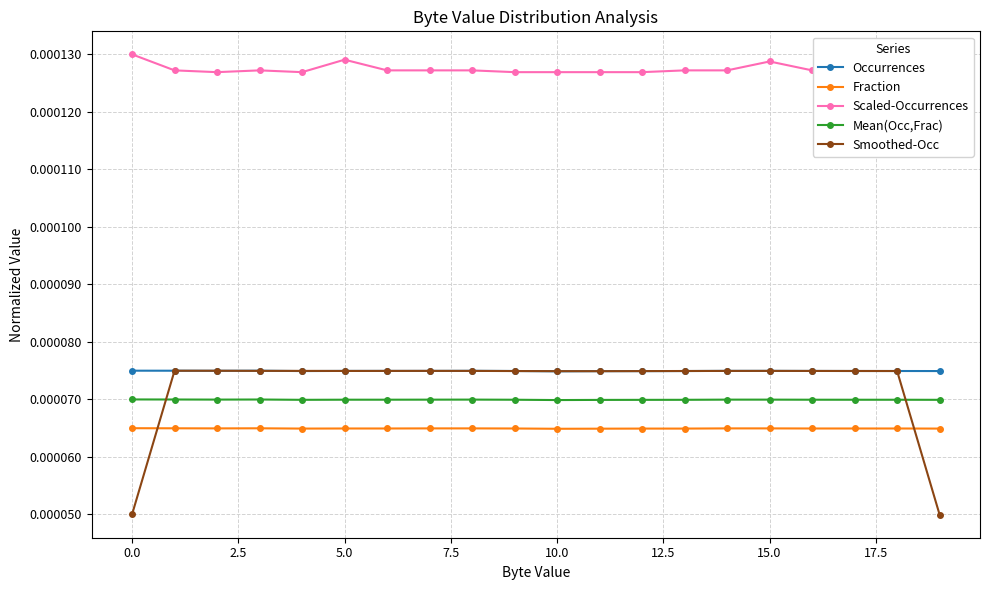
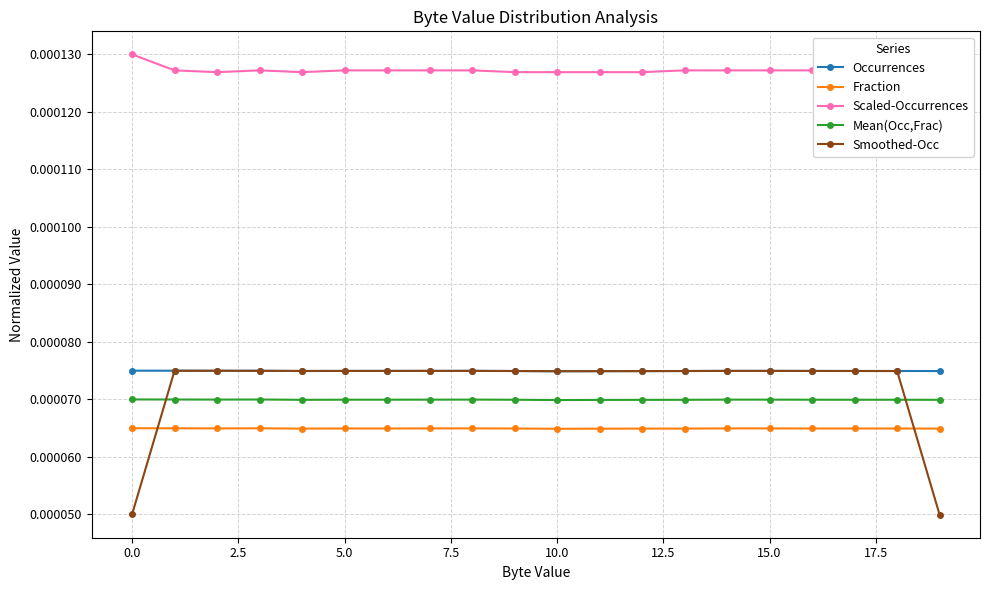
Scaled-Occurrences, 5.0: 0.000129 -> 0.000127
Scaled-Occurrences, 15.0: 0.000129 -> 0.000127
